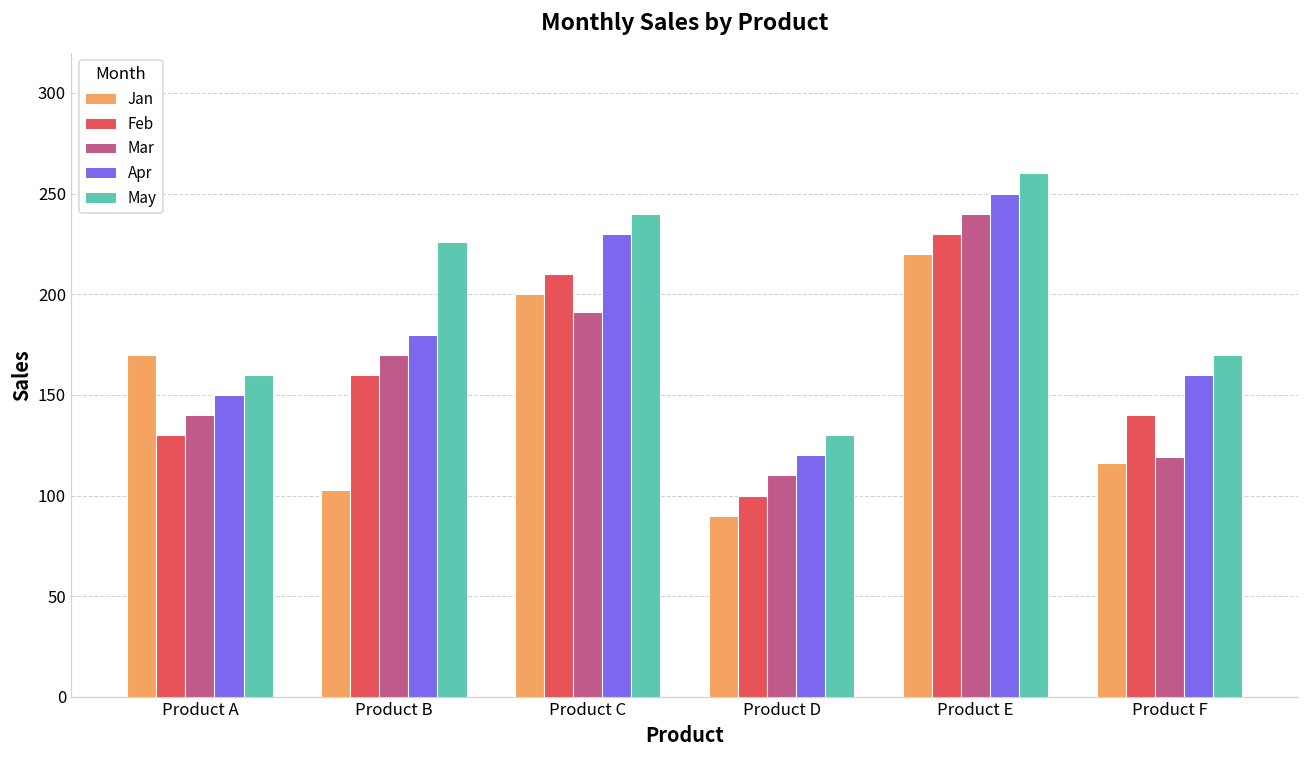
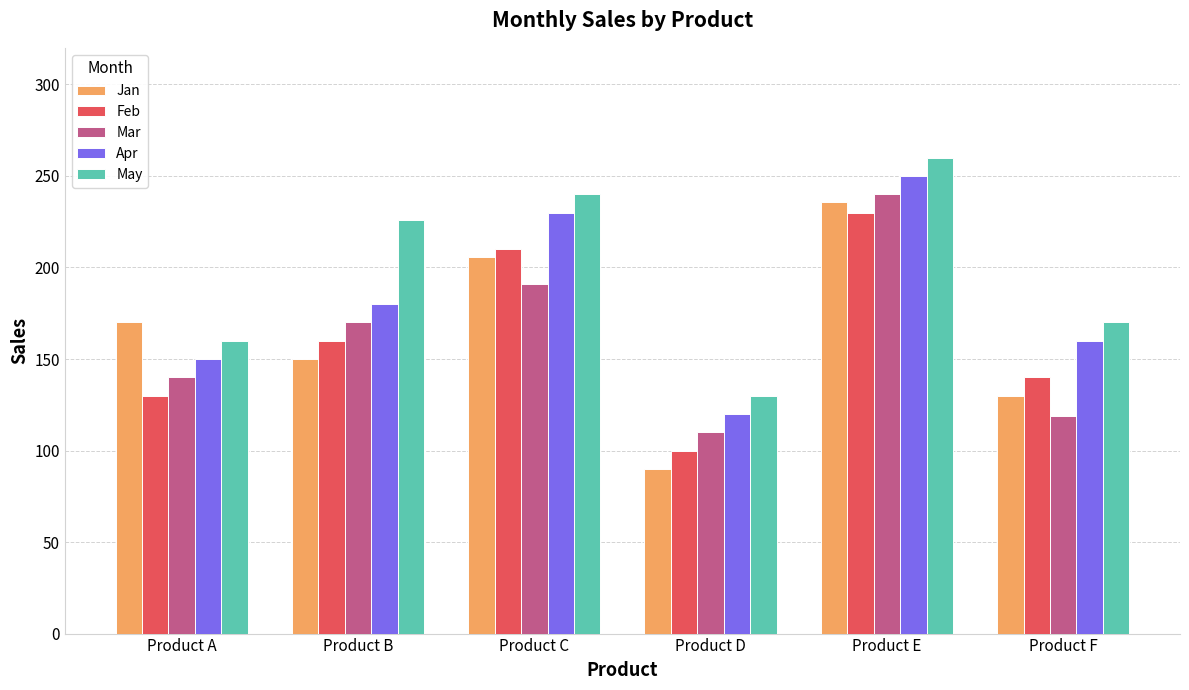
Jan, Product B: 103 -> 150
Jan, Product C: 200 -> 206
Jan, Product E: 220 -> 236
Jan, Product F: 116 -> 130
